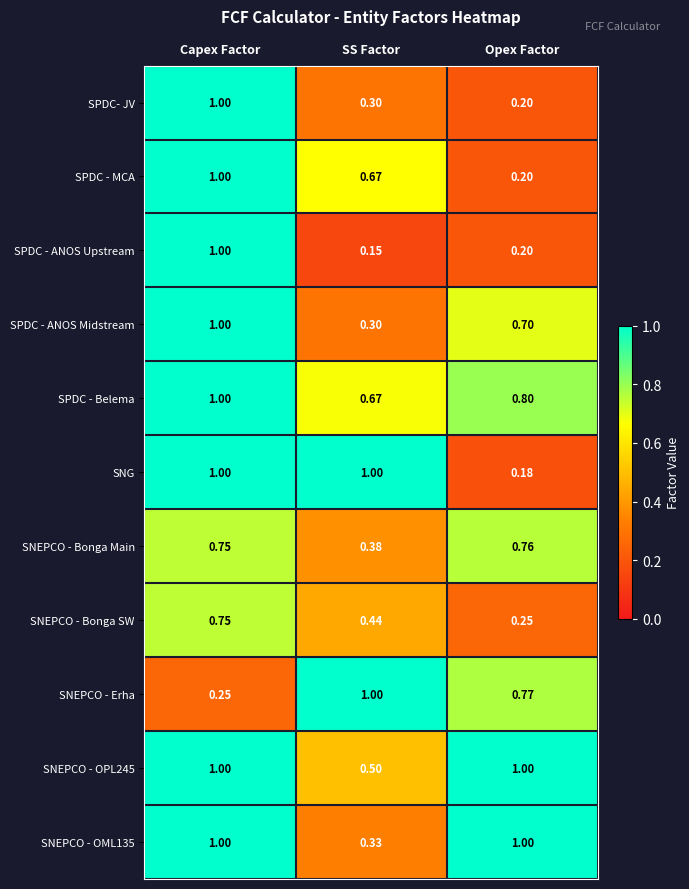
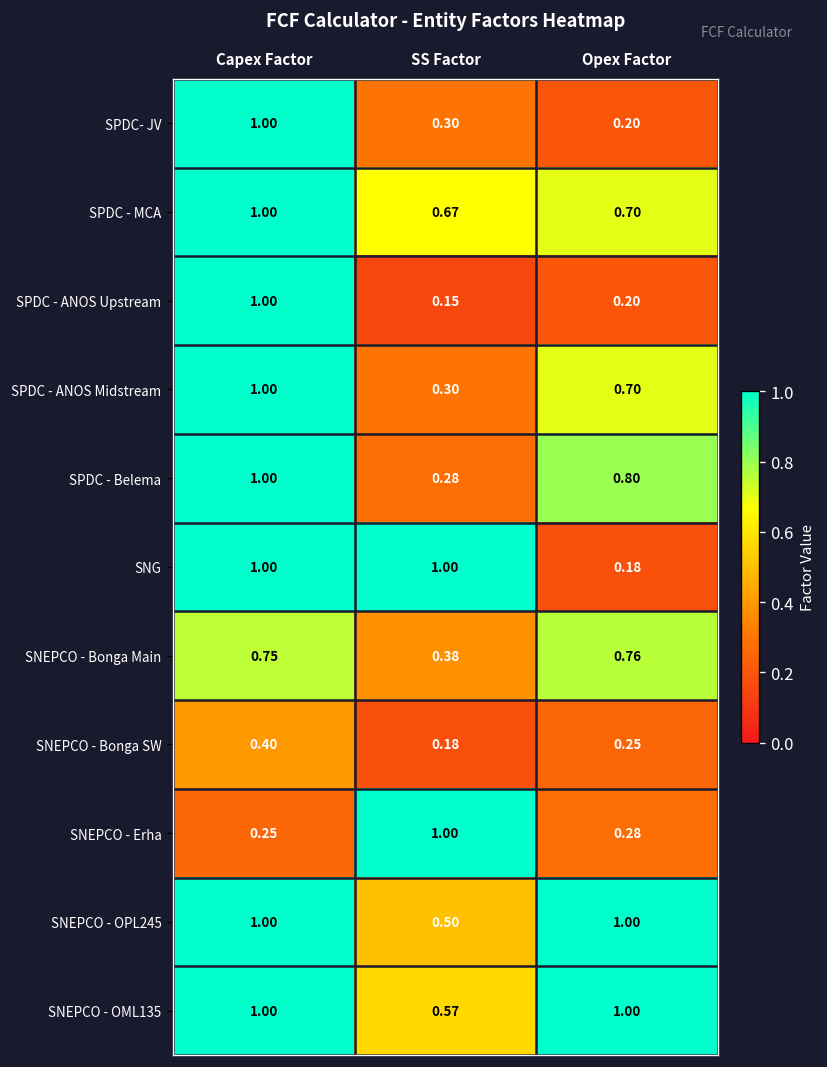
SPDC - MCA, Opex Factor: 0.20 -> 0.70
SPDC - Belema, SS Factor: 0.67 -> 0.28
SNEPCO - Bonga SW, Capex Factor: 0.75 -> 0.40
SNEPCO - Bonga SW, SS Factor: 0.44 -> 0.18
SNEPCO - Erha, Opex Factor: 0.77 -> 0.28
SNEPCO - OML135, SS Factor: 0.33 -> 0.57
